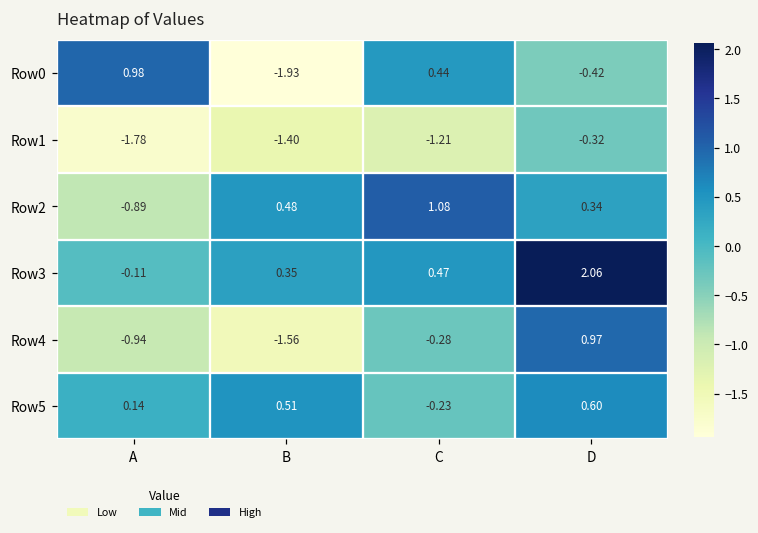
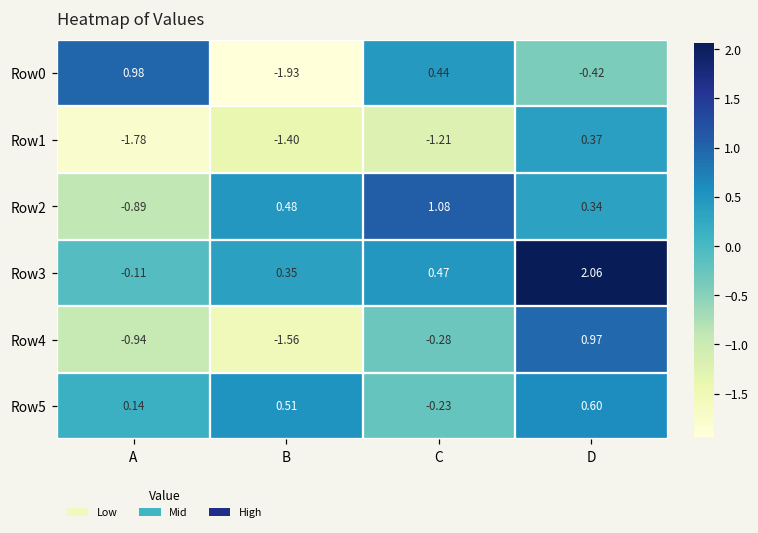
Row1, D: -0.32 -> 0.37
